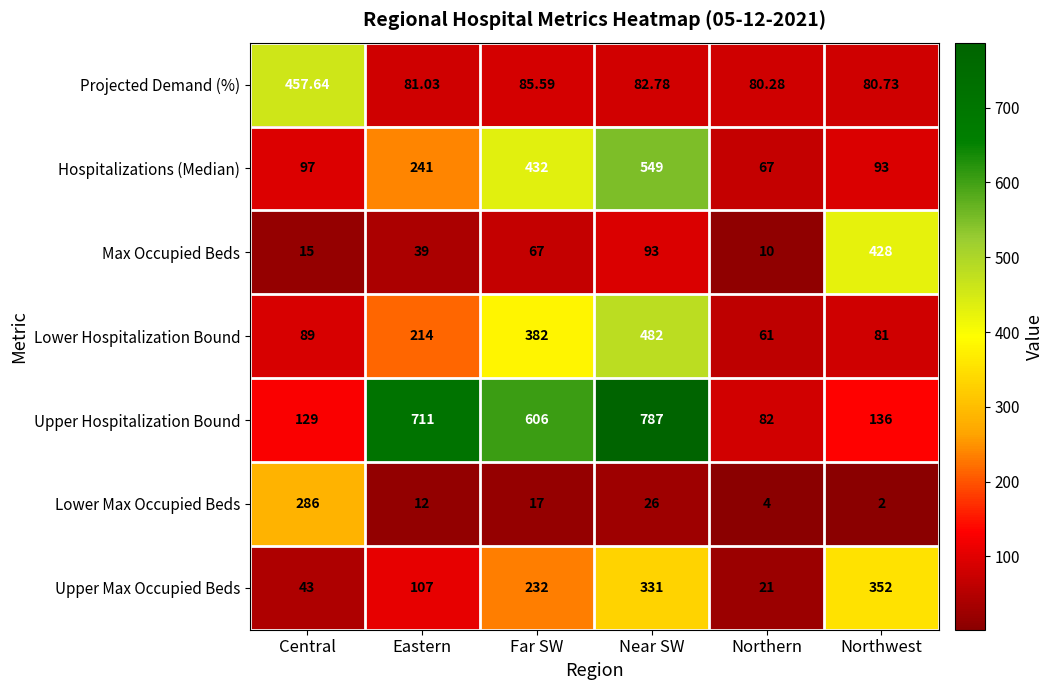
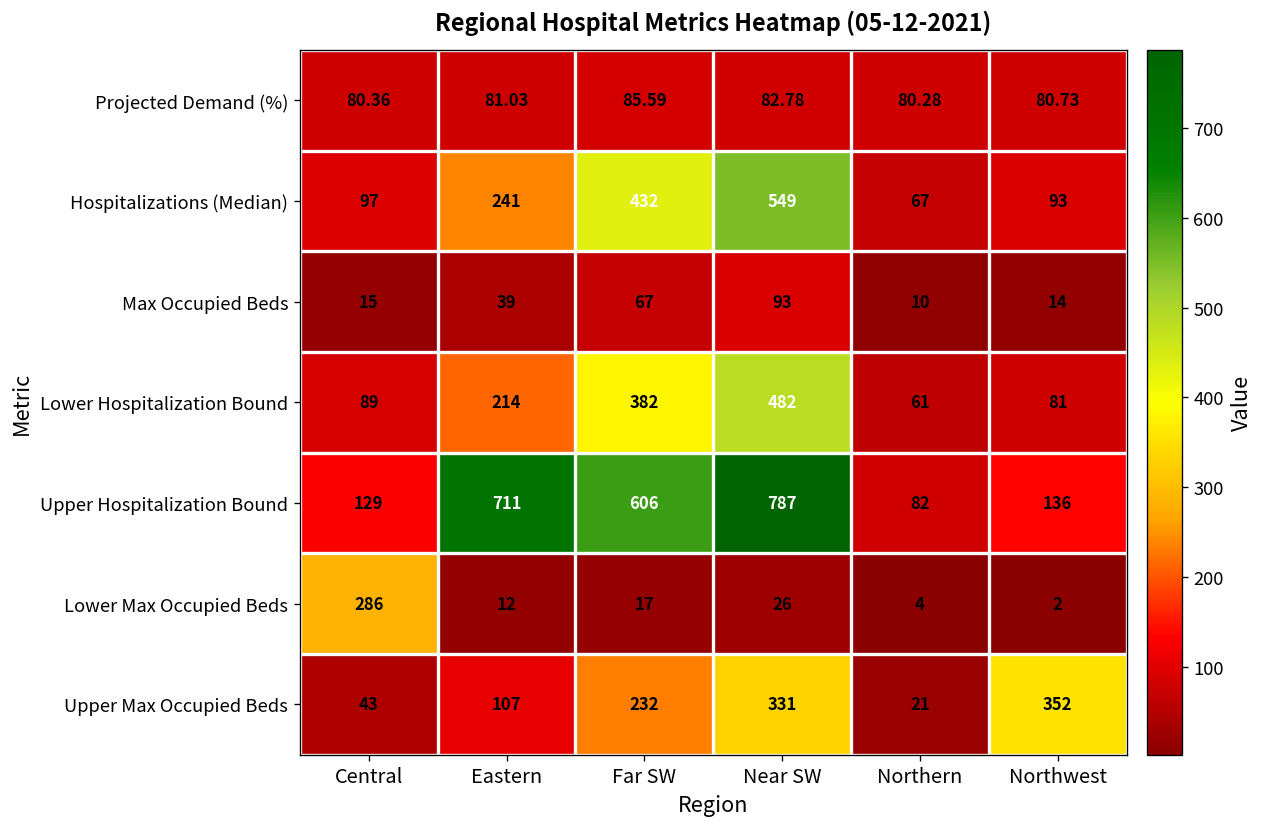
Projected Demand (%), Central: 457.64 -> 80.36
Max Occupied Beds, Northwest: 428 -> 14
